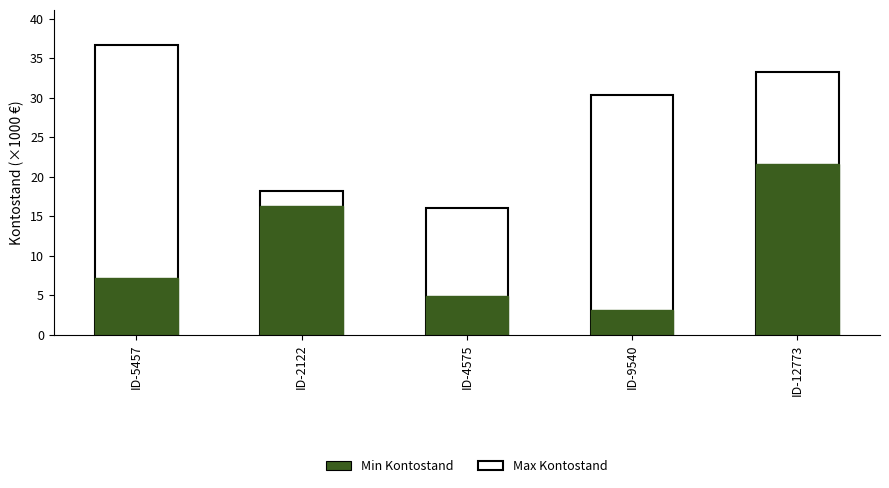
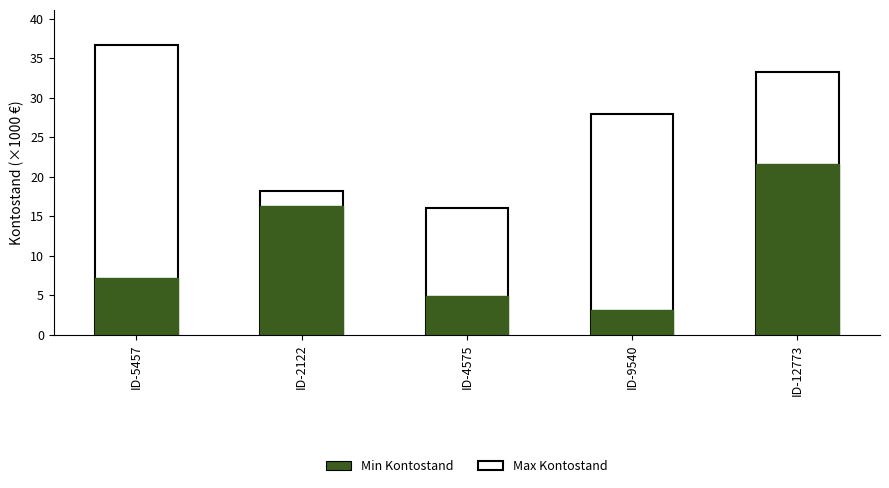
Max Kontostand, ID-9540: 30 -> 28
